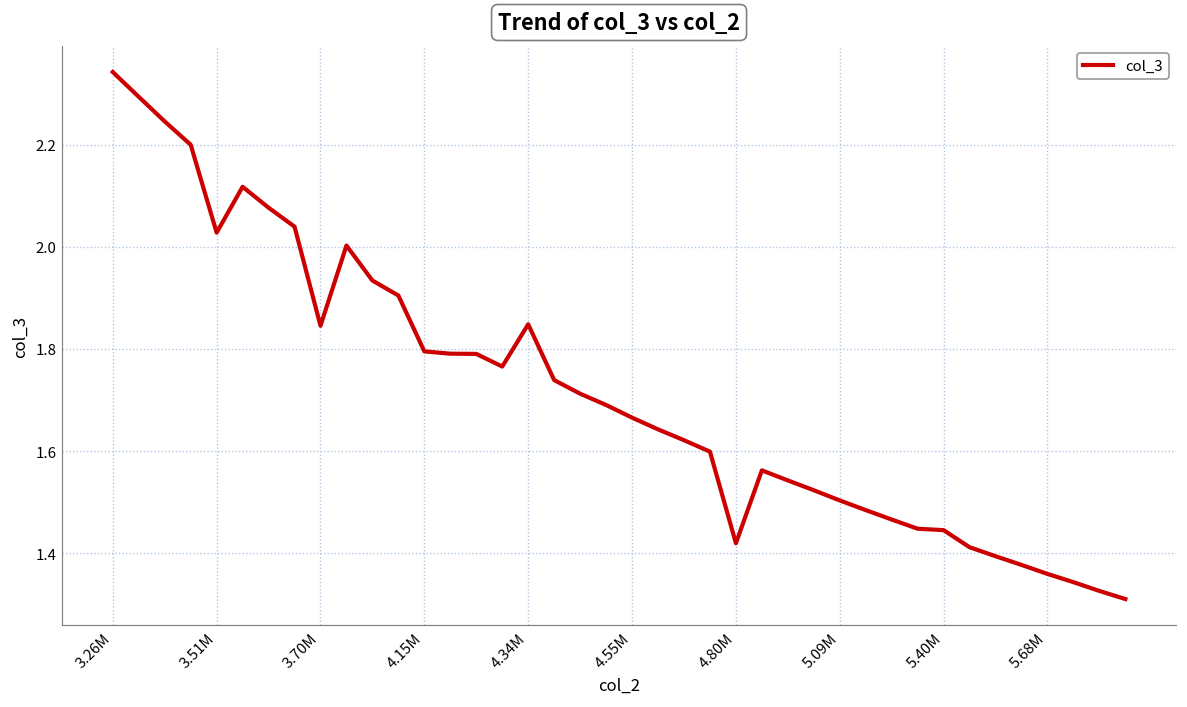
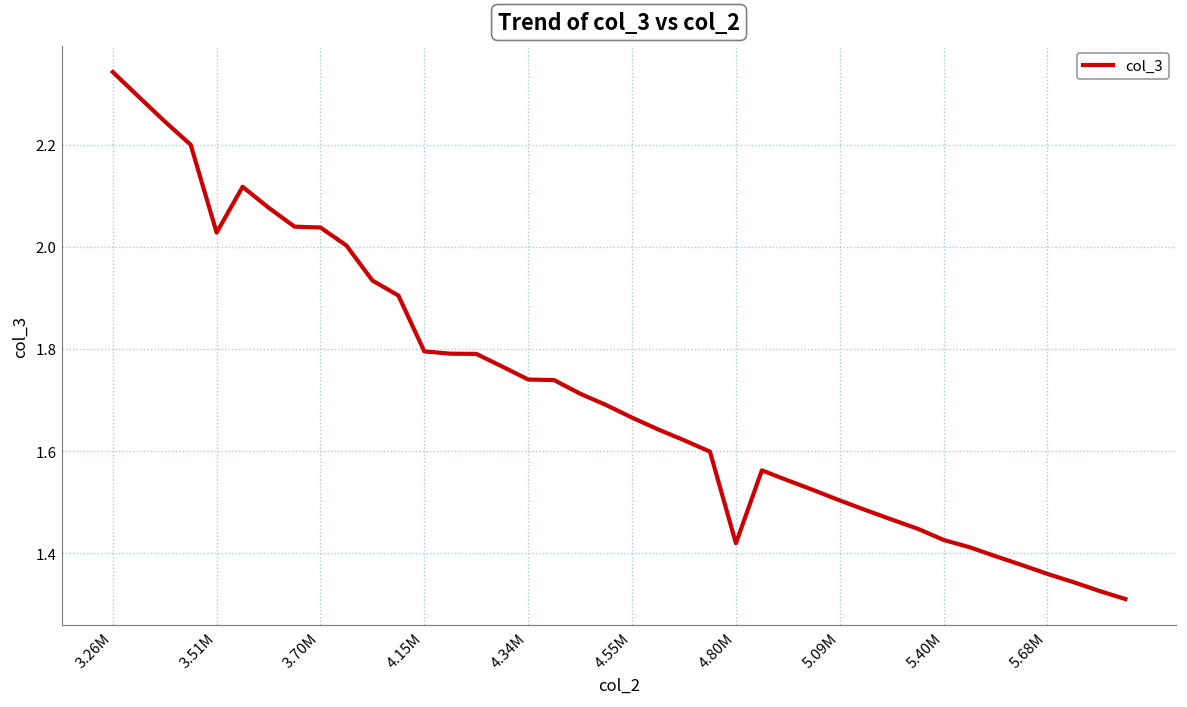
3.70M: 1.85 -> 2.04
4.34M: 1.85 -> 1.74
5.40M: 1.45 -> 1.43
